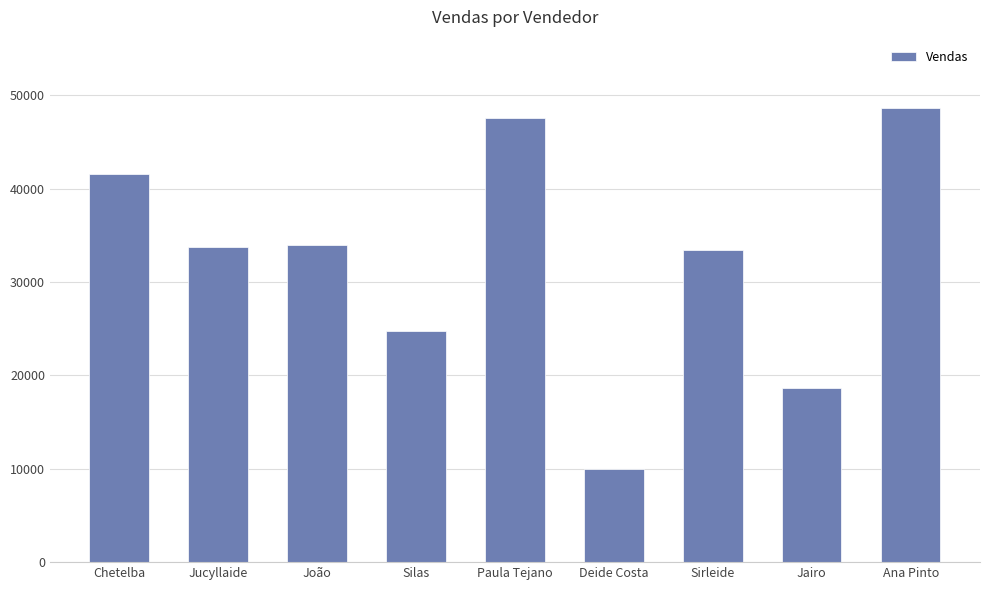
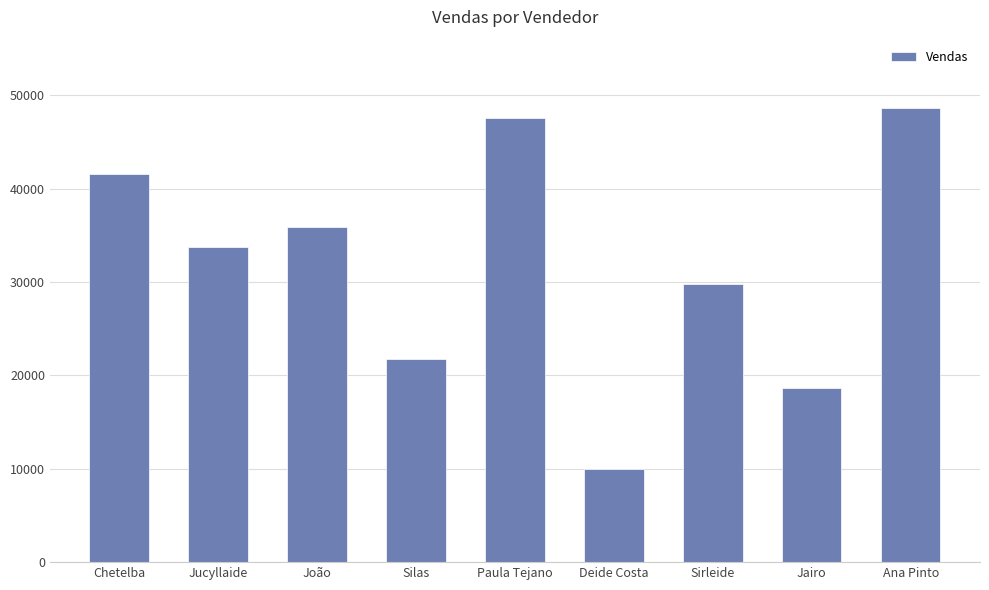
João: 34000 -> 36000
Silas: 25000 -> 22000
Sirleide: 33000 -> 30000
